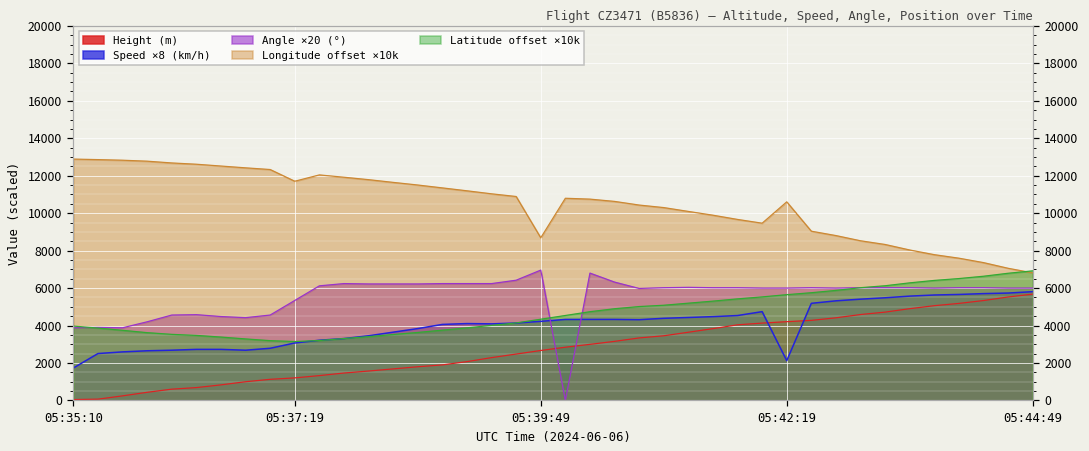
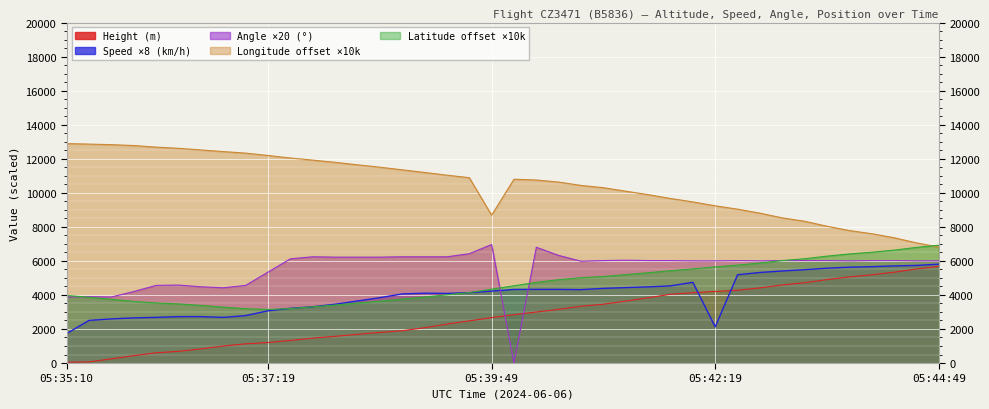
Longitude offset ×10k, 05:37:19: 11700 -> 12200
Longitude offset ×10k, 05:42:19: 10600 -> 9200
